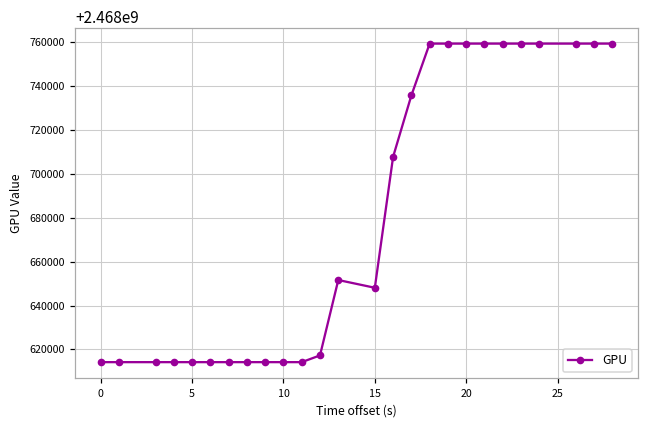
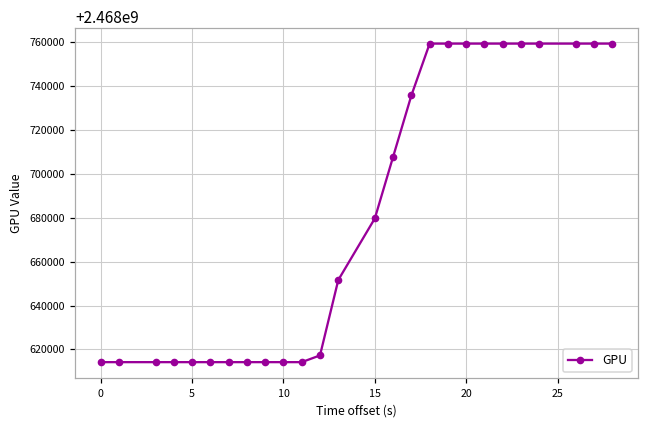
15: 2468648000 -> 2468680000
